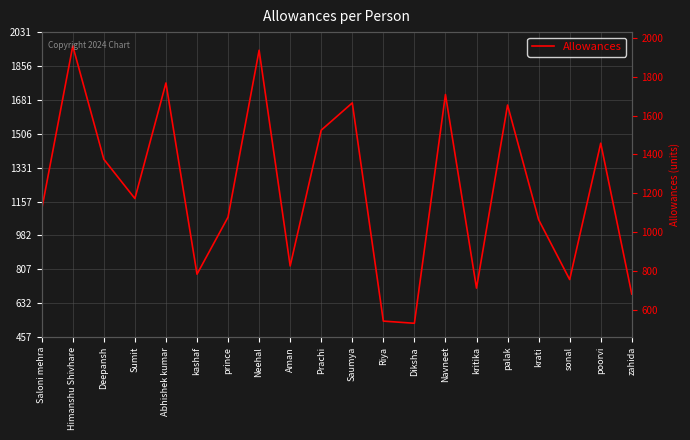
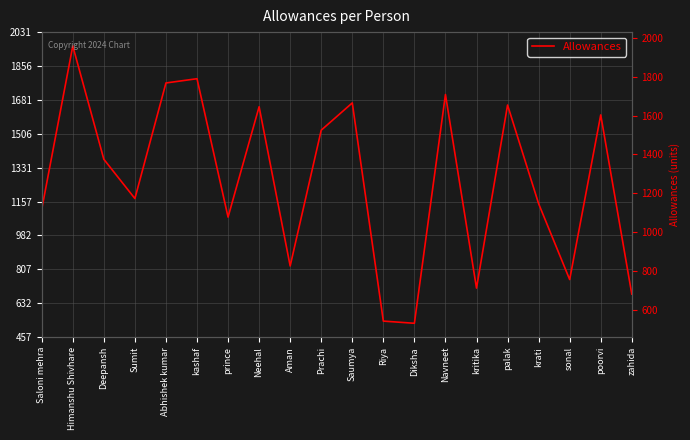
kashaf: 780 -> 1790
Neehal: 1940 -> 1650
krati: 1060 -> 1150
poorvi: 1460 -> 1600
